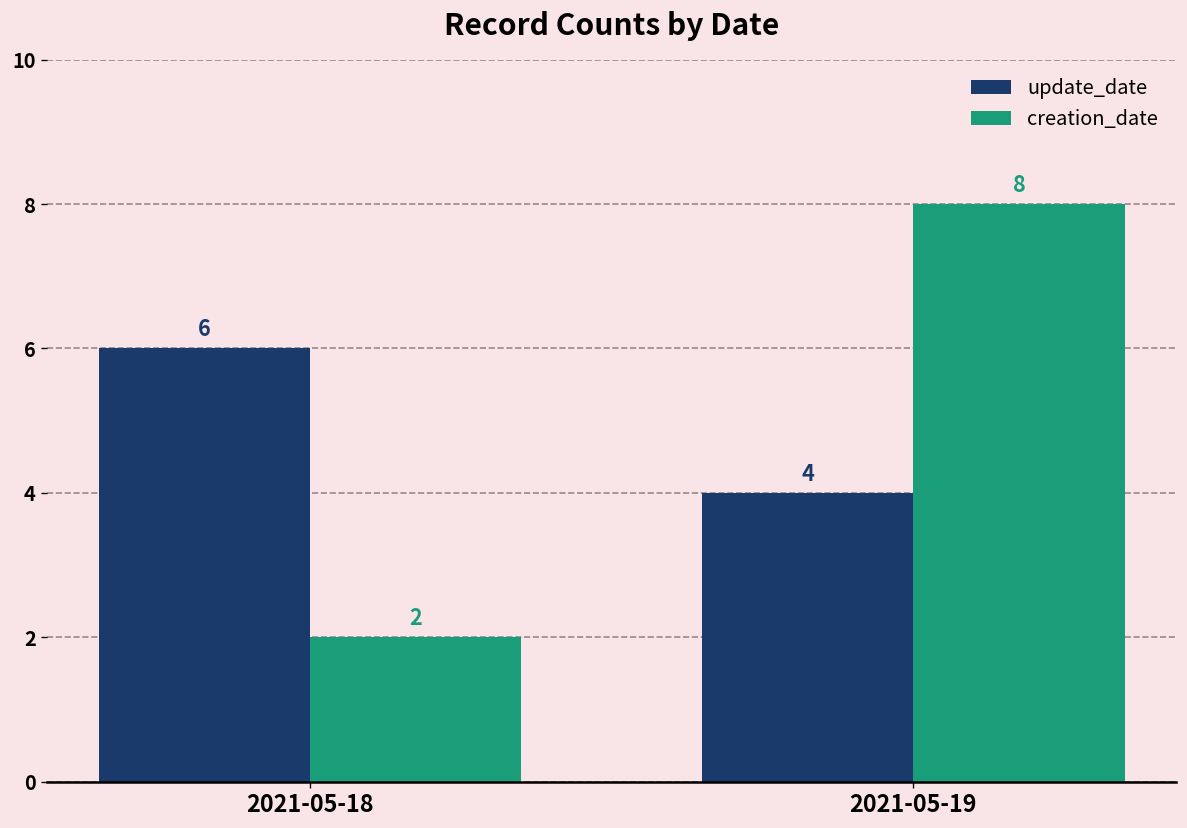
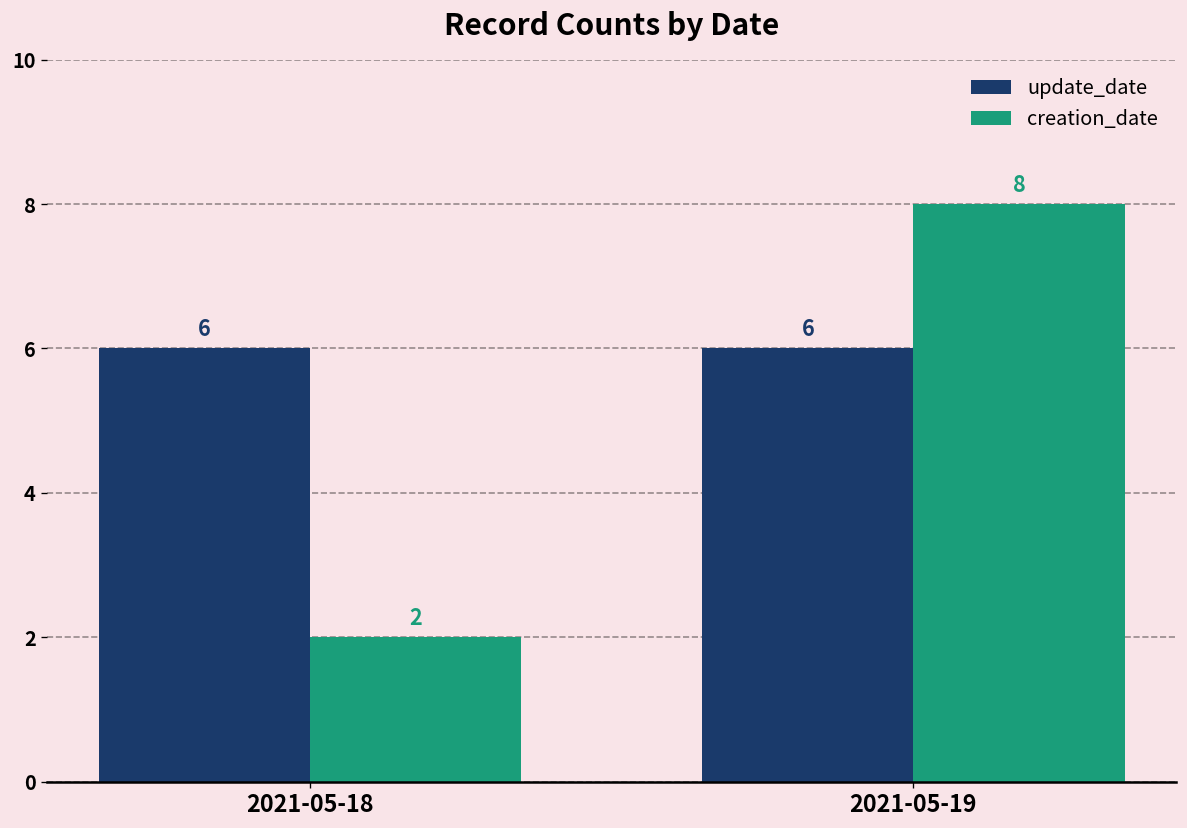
update_date, 2021-05-19: 4 -> 6
